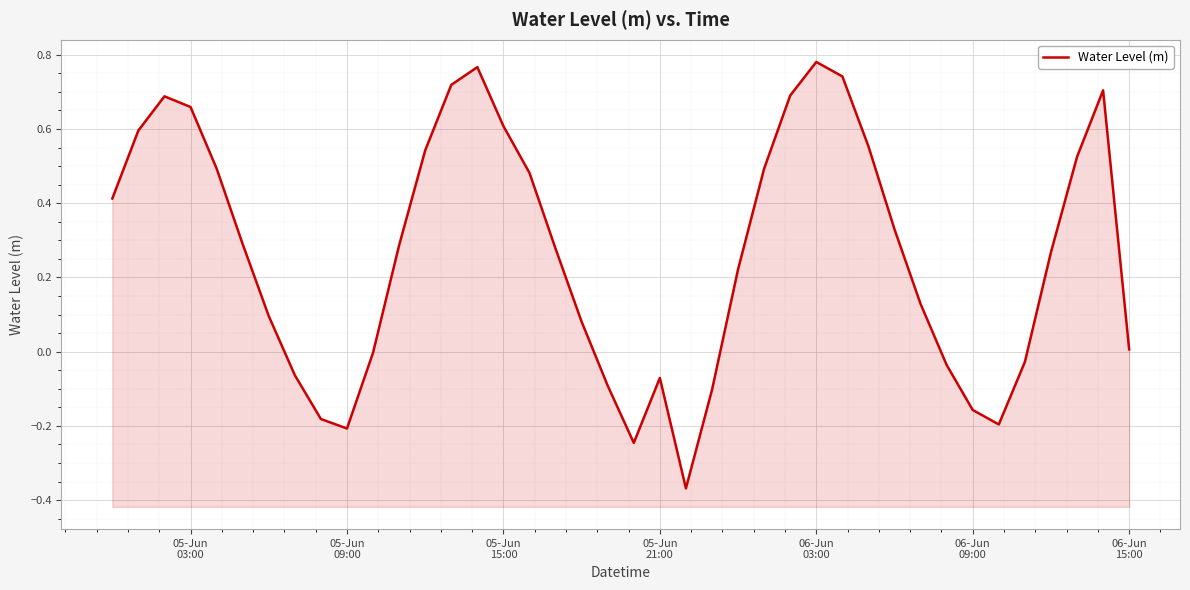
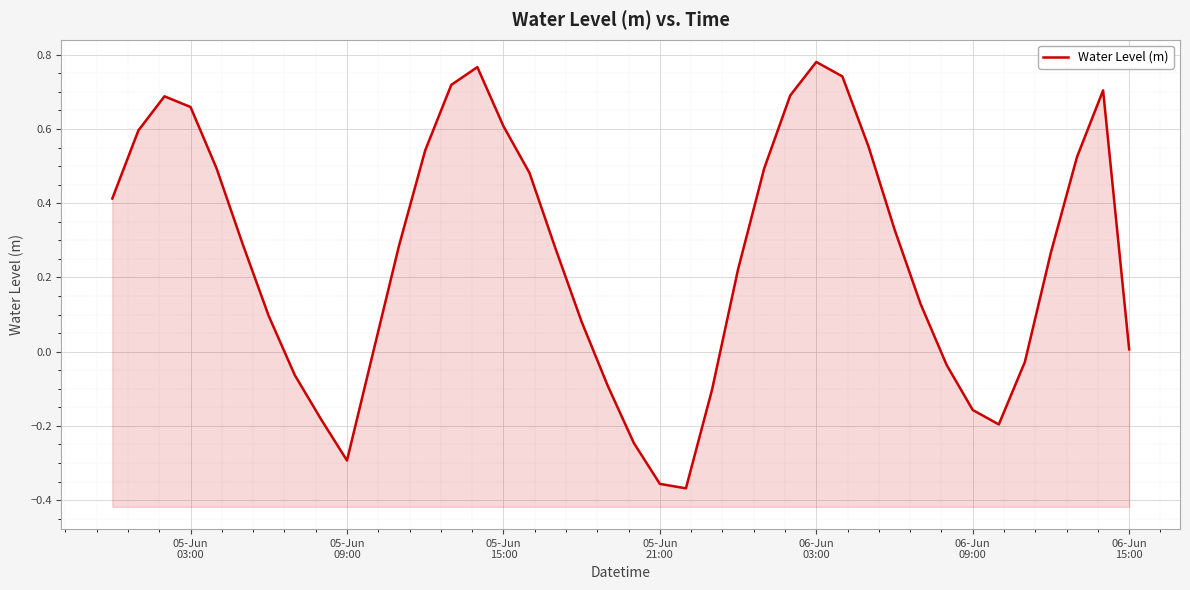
05-Jun 09:00: -0.21 -> -0.29
05-Jun 21:00: -0.07 -> -0.36
